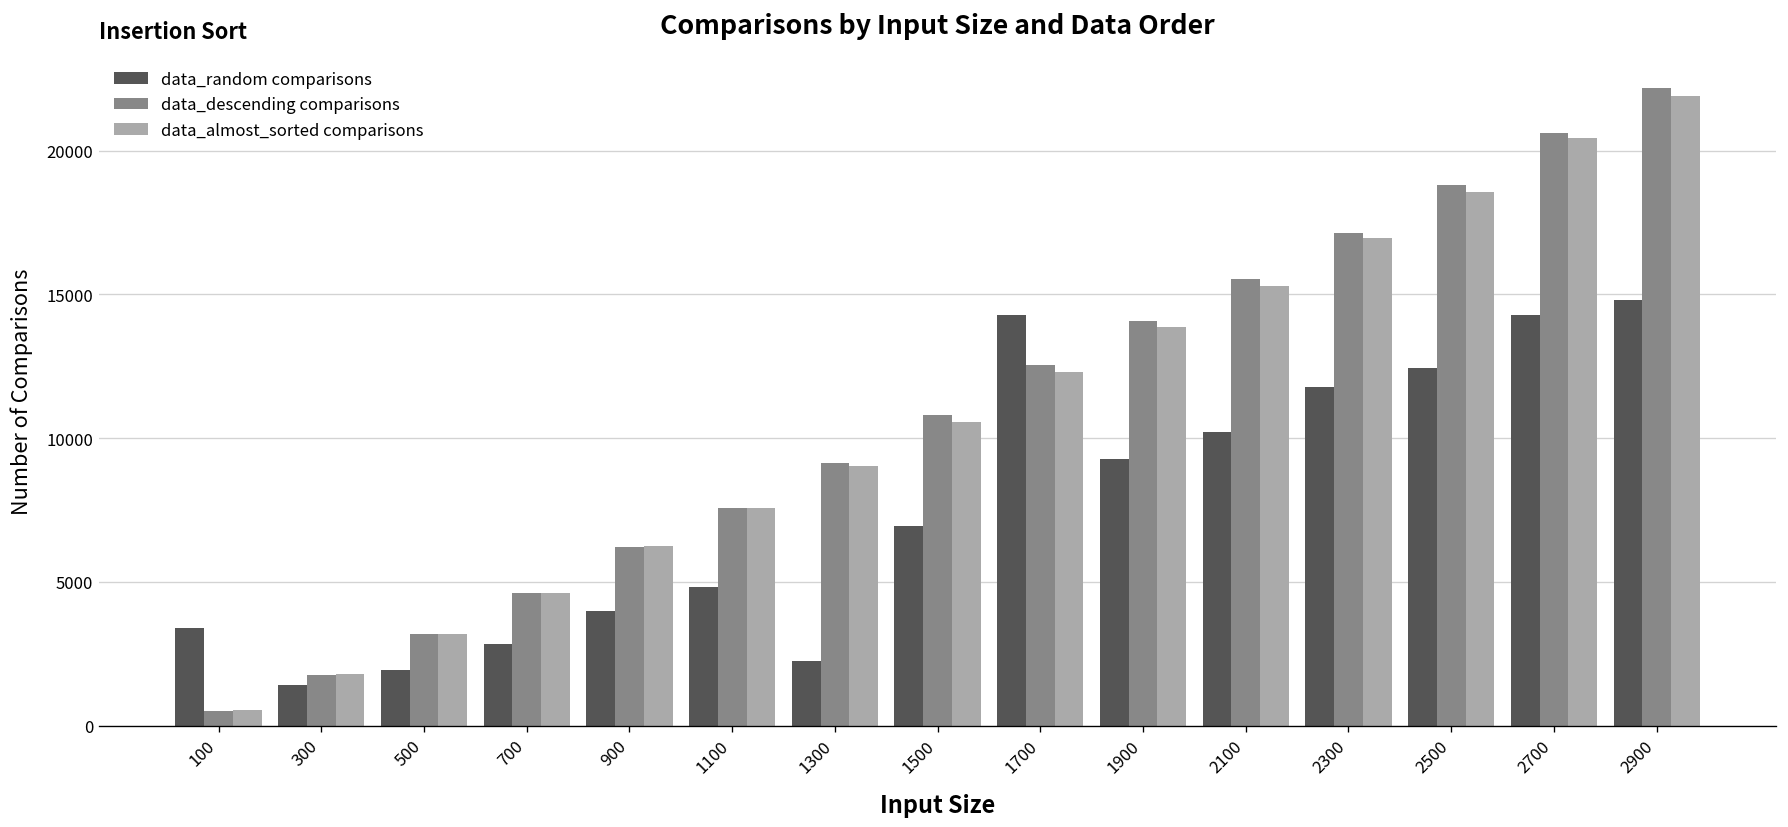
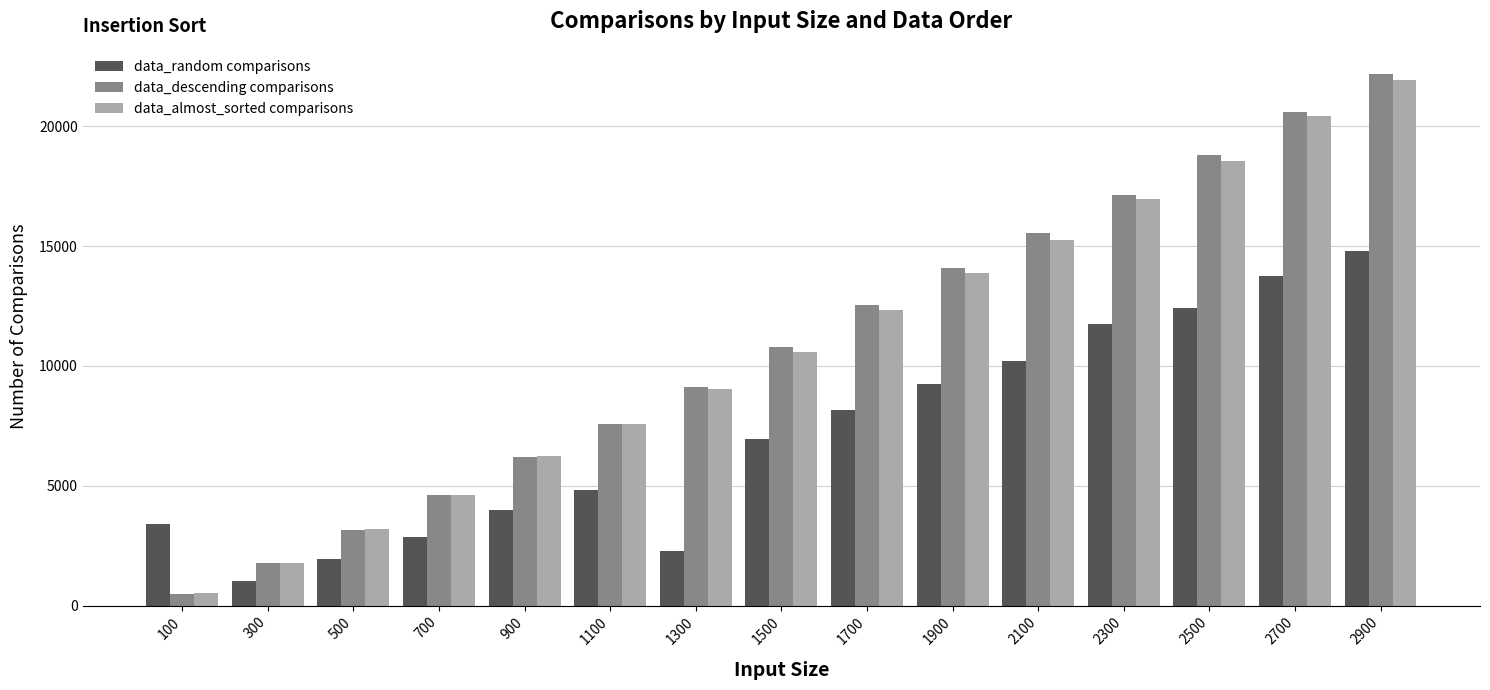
data_random comparisons, 300: 1400 -> 1000
data_random comparisons, 1700: 14300 -> 8200
data_random comparisons, 2700: 14300 -> 13700
